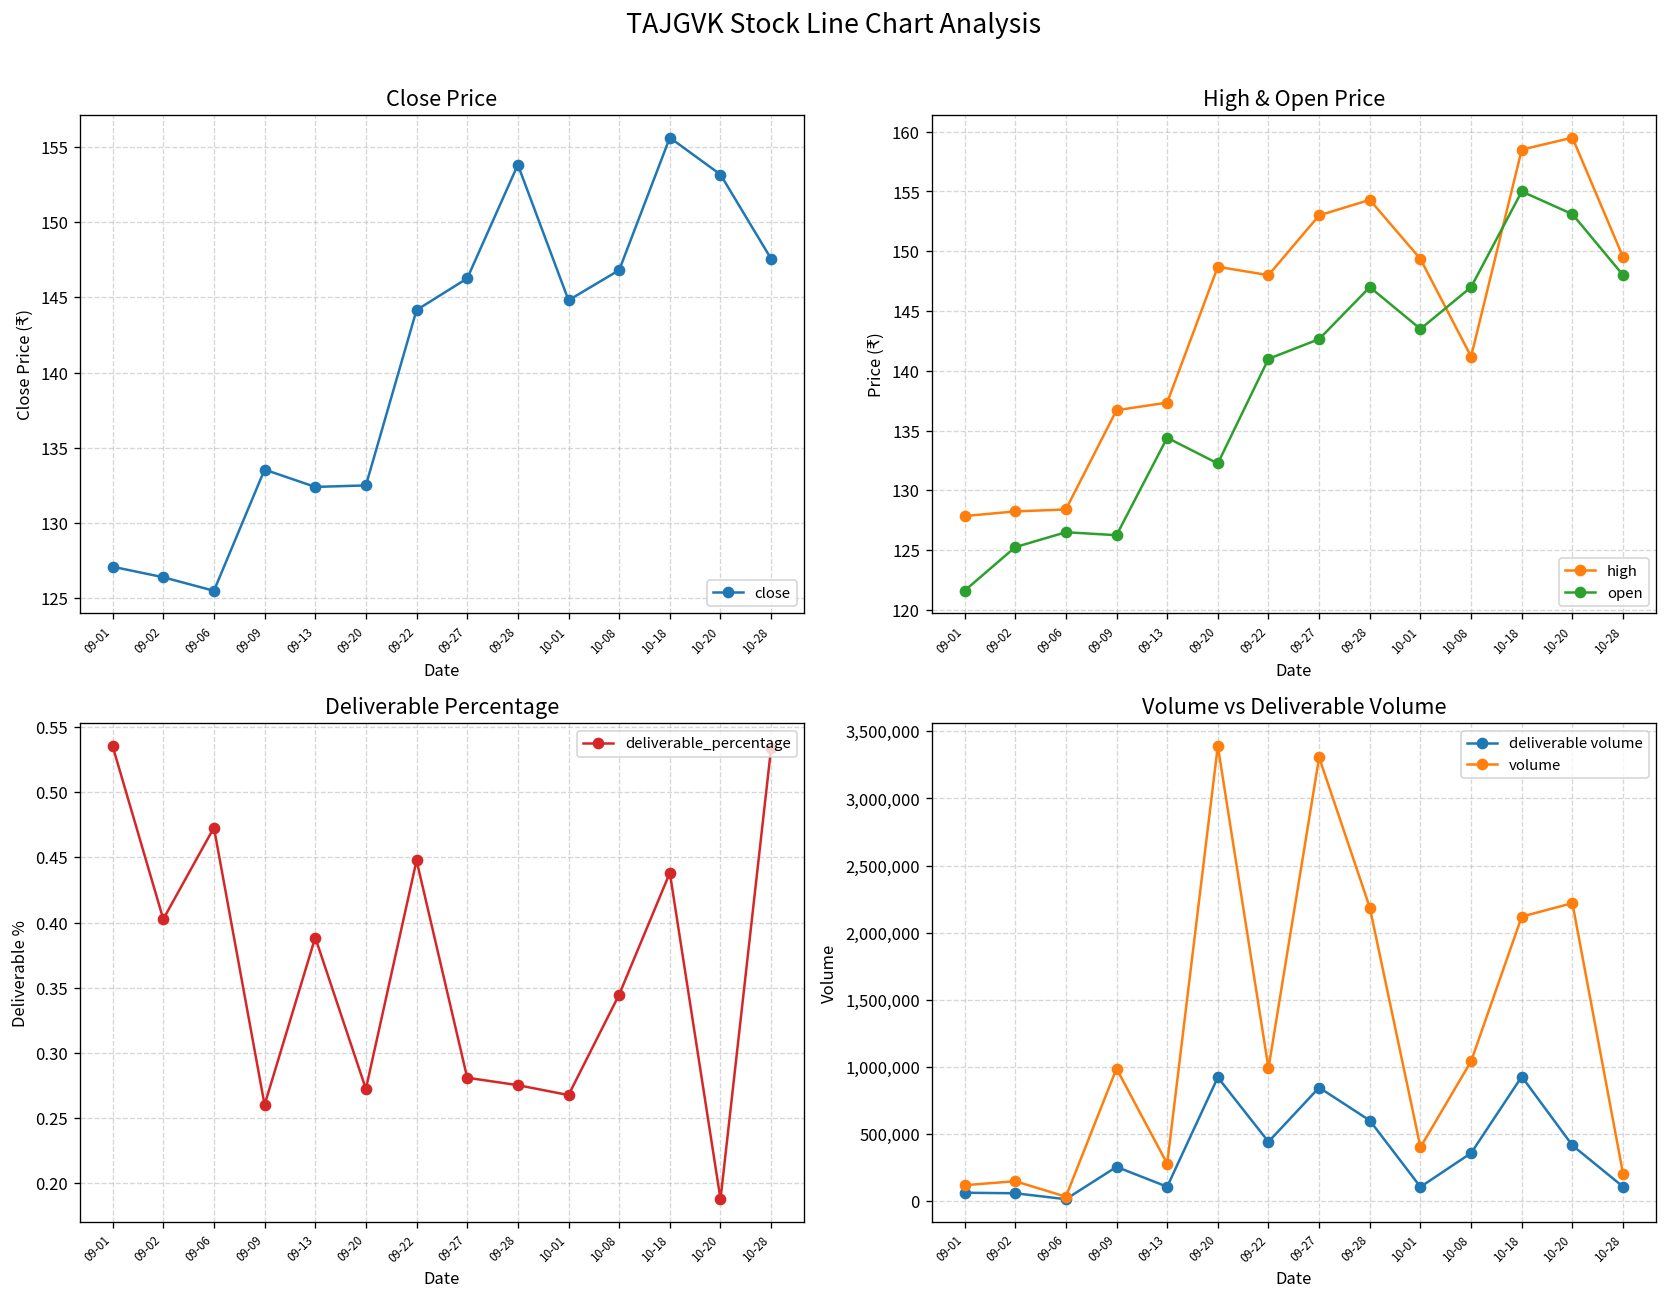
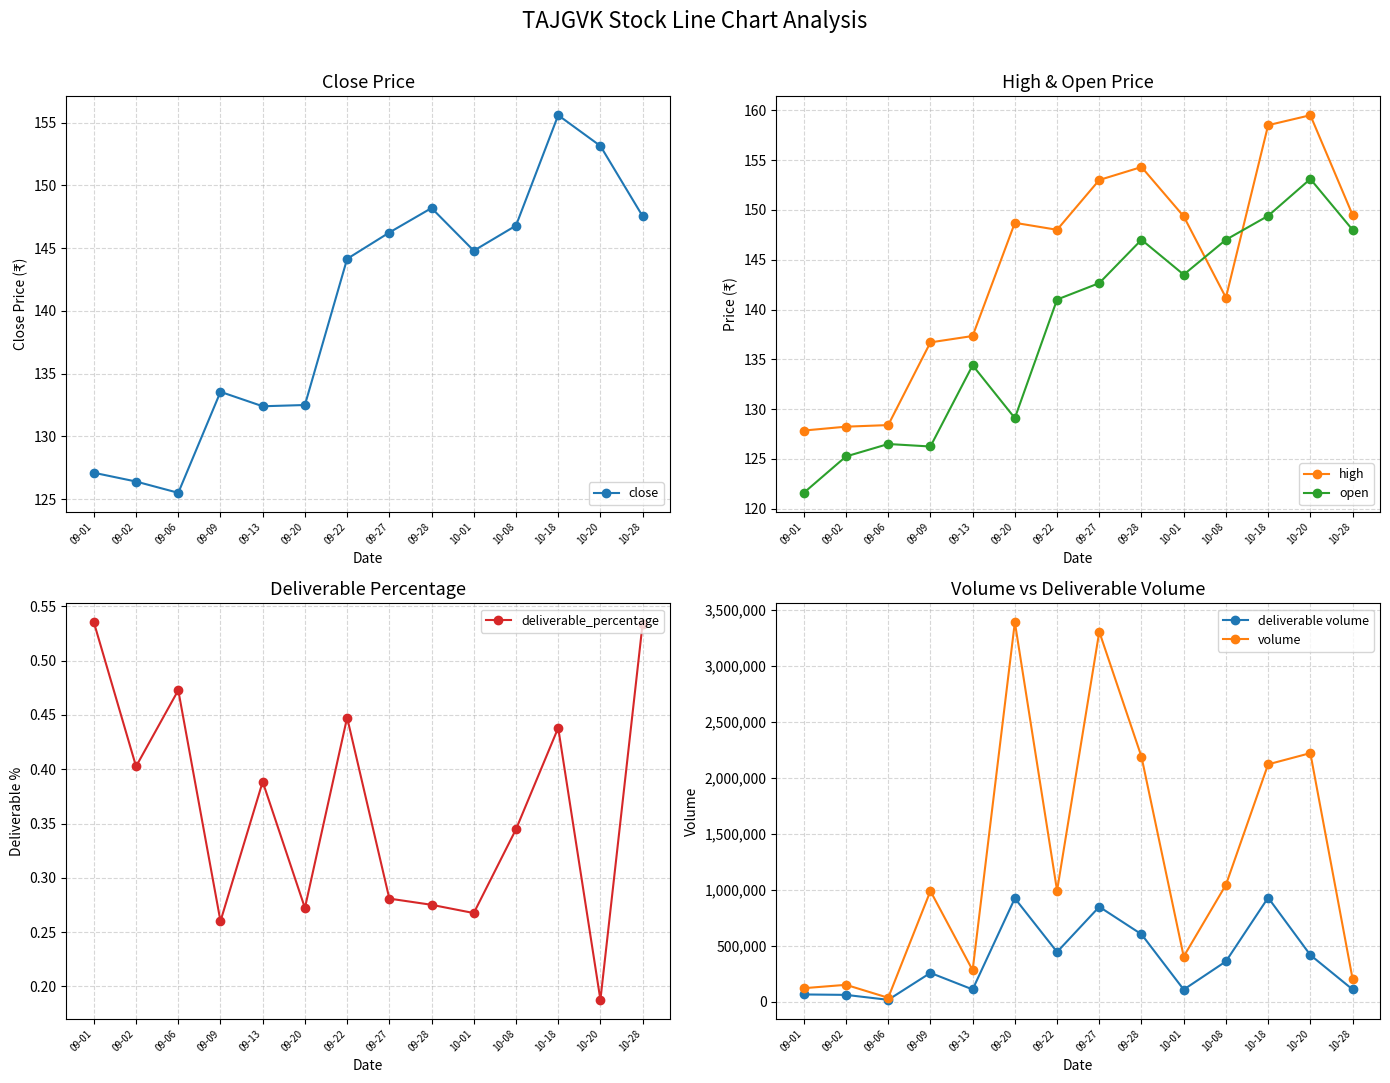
Close Price, 09-28: 153.8 -> 148.2
High & Open Price, open, 09-20: 132 -> 129
High & Open Price, open, 10-18: 155 -> 149
